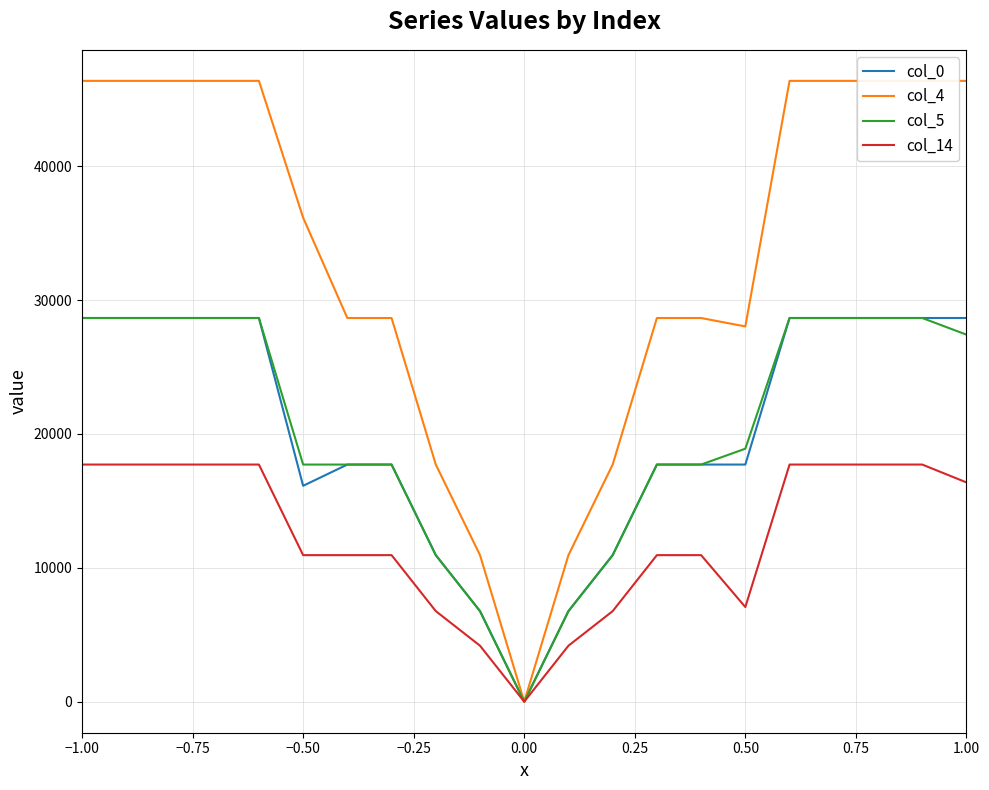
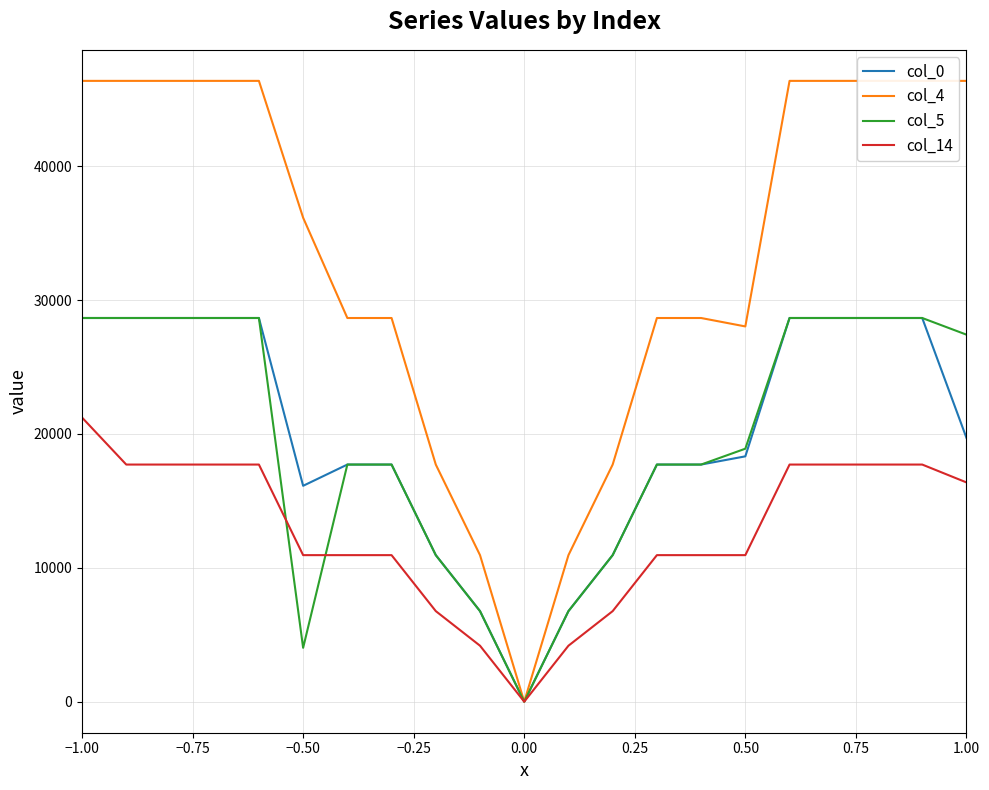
col_14, −1.00: 17700 -> 21200
col_5, −0.50: 17700 -> 4000
col_0, 0.50: 17700 -> 18300
col_14, 0.50: 7100 -> 10900
col_0, 1.00: 28700 -> 19700
